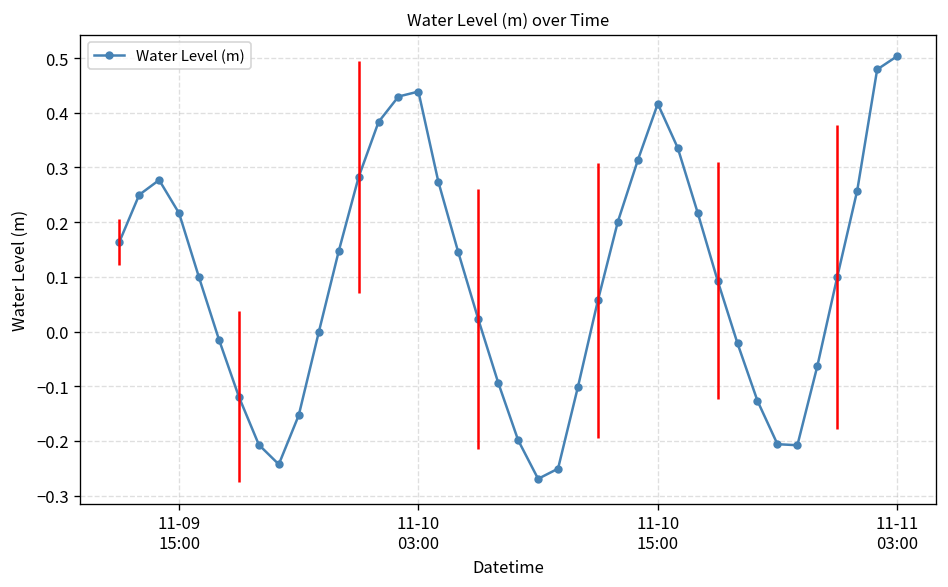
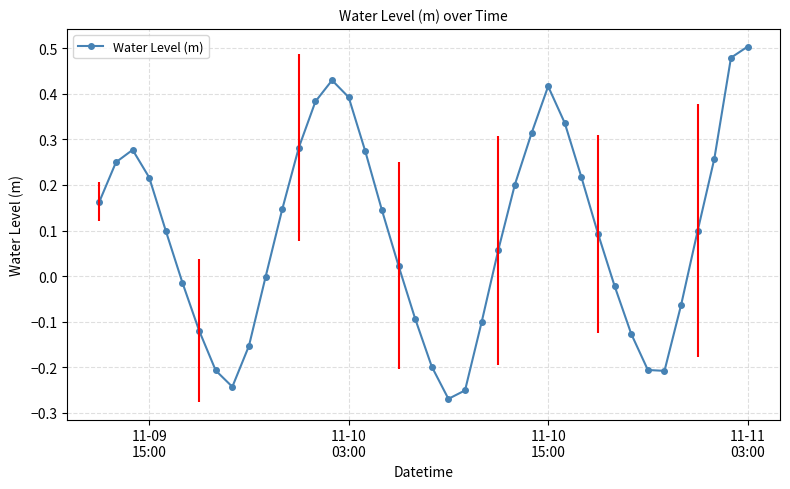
11-10 03:00: 0.44 -> 0.39
